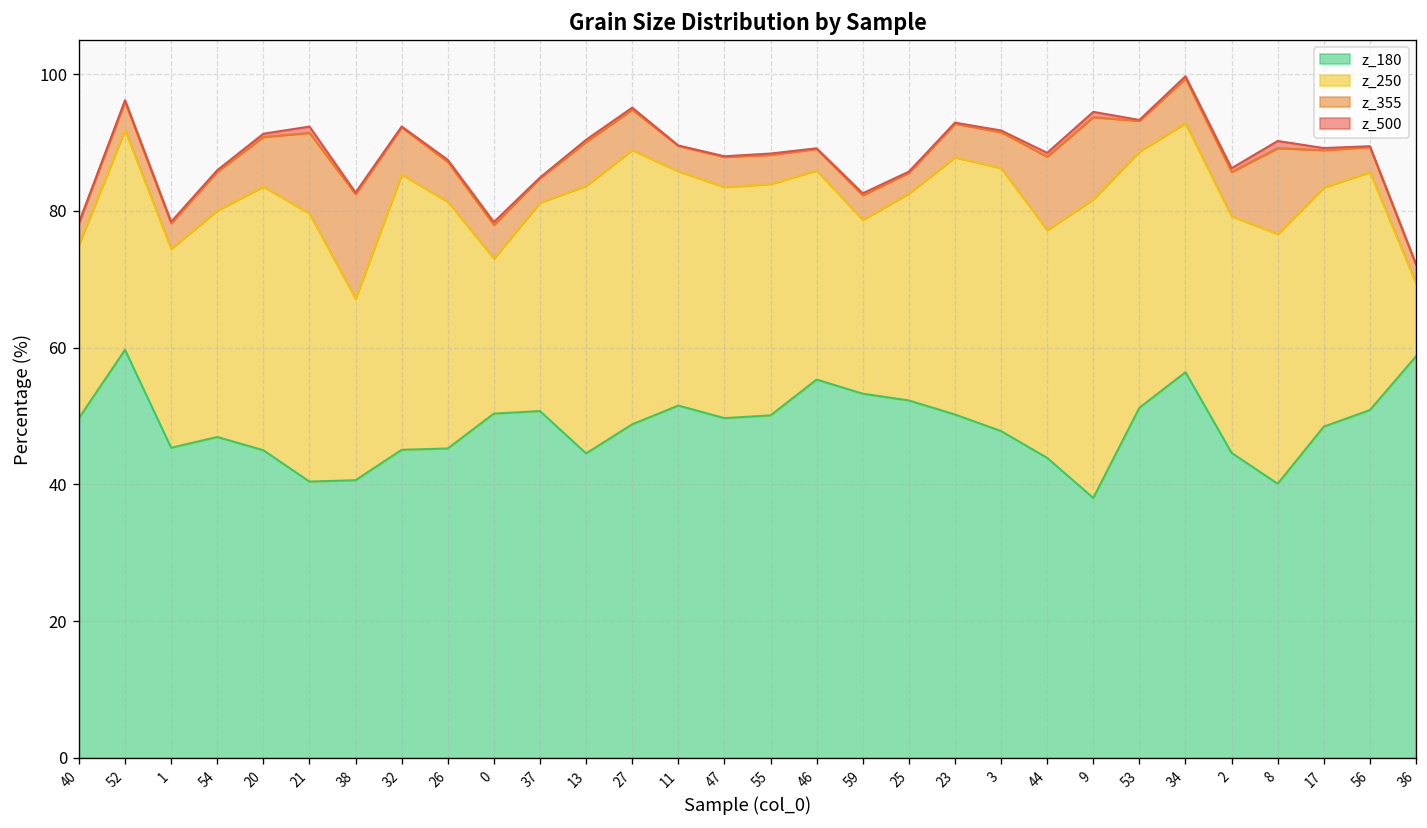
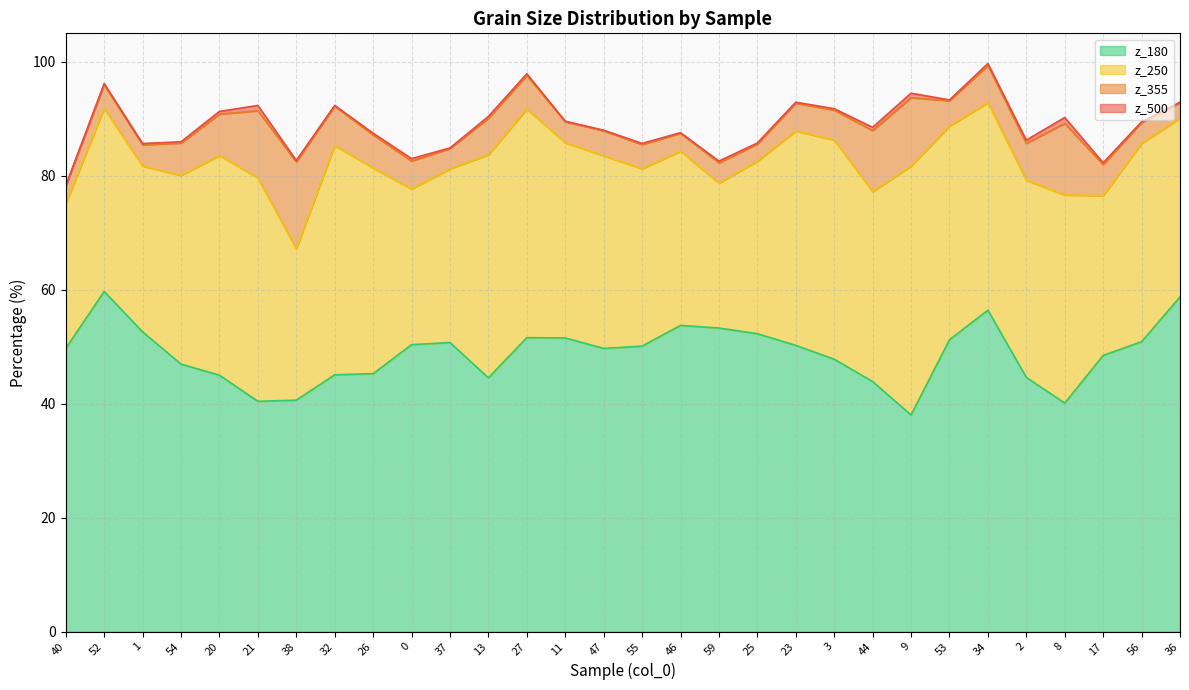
z_180, 1: 45 -> 53
z_250, 0: 23 -> 27
z_180, 27: 49 -> 52
z_250, 55: 34 -> 31
z_180, 46: 55 -> 54
z_250, 17: 35 -> 28
z_250, 36: 11 -> 31
